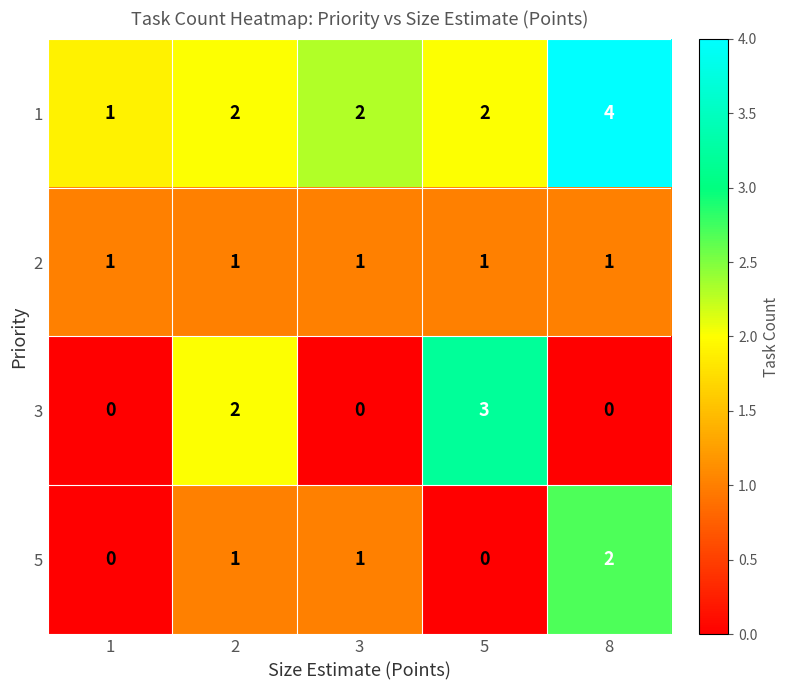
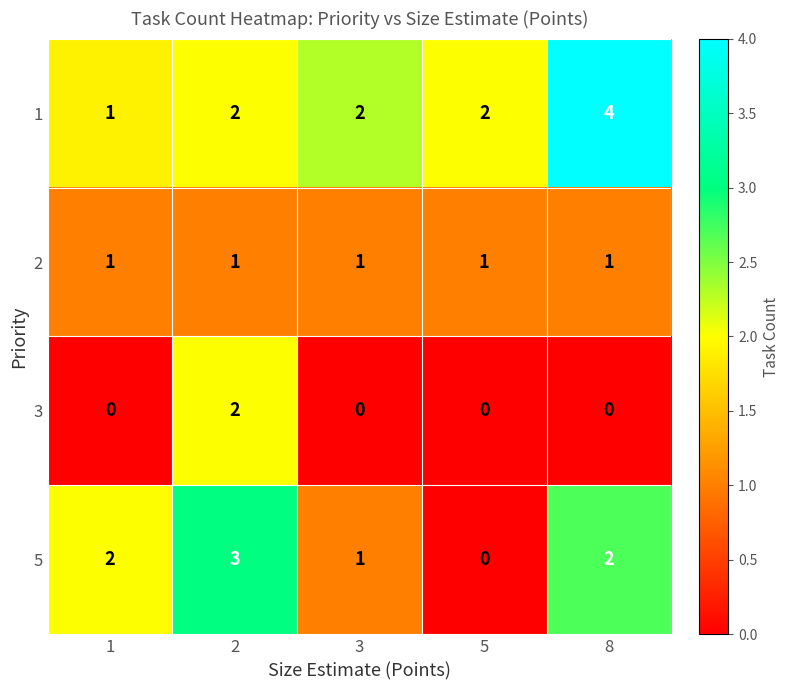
3, 5: 3 -> 0
5, 1: 0 -> 2
5, 2: 1 -> 3
